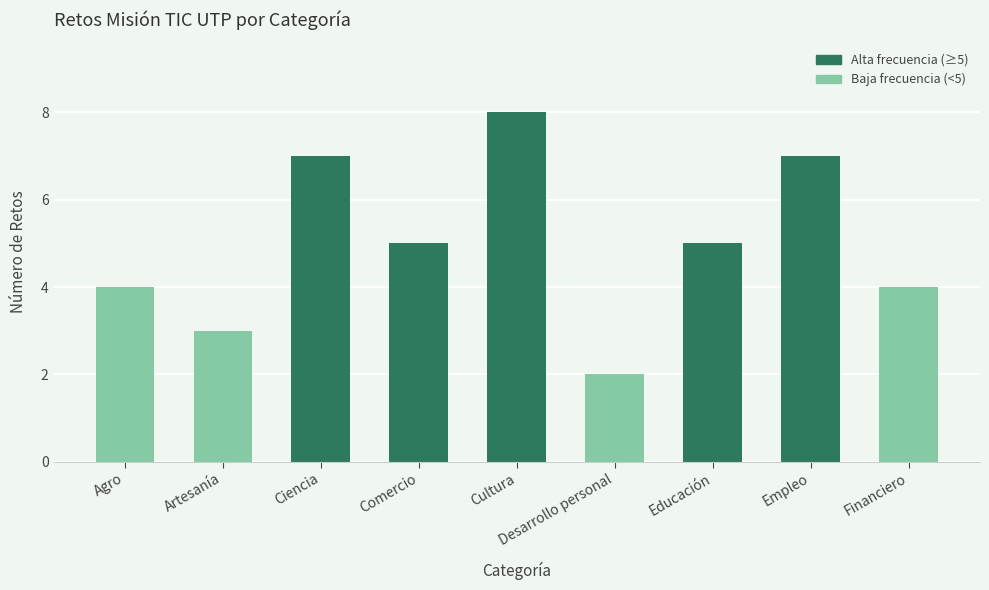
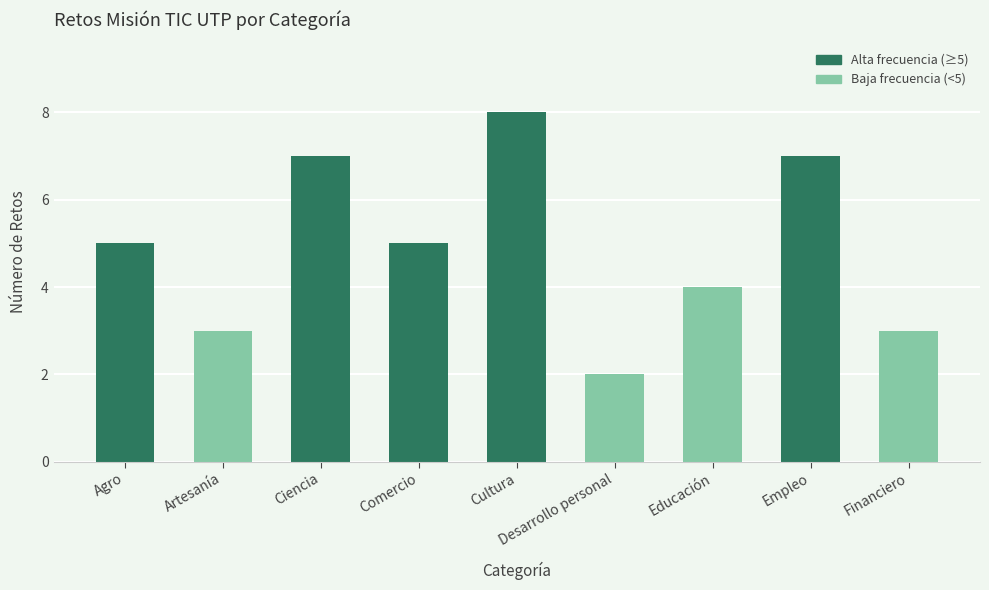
Agro: 4 -> 5
Educación: 5 -> 4
Financiero: 4 -> 3
